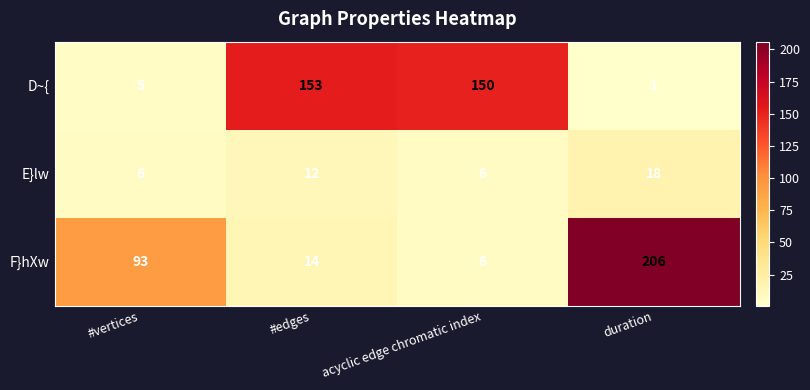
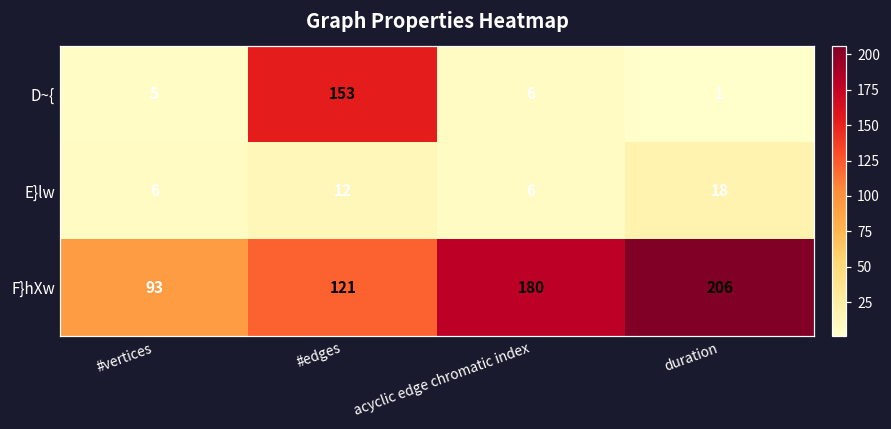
D~{, acyclic edge chromatic index: 150 -> 6
F}hXw, #edges: 14 -> 121
F}hXw, acyclic edge chromatic index: 6 -> 180
